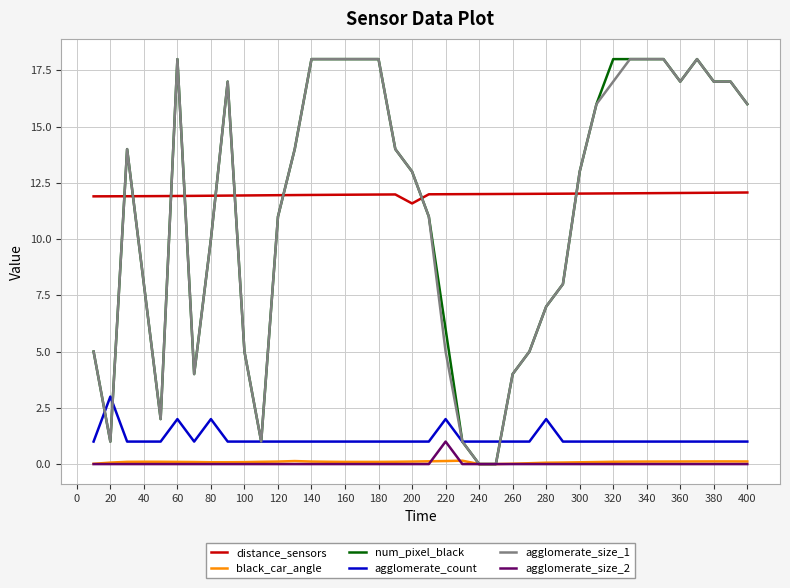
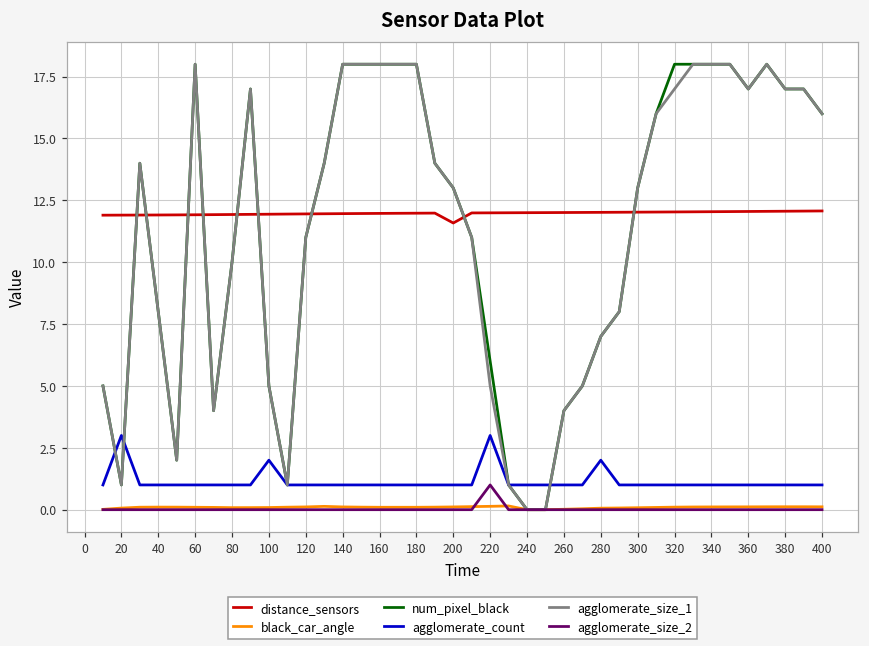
agglomerate_count, 60: 2 -> 1
agglomerate_count, 80: 2 -> 1
agglomerate_count, 100: 1 -> 2
agglomerate_count, 220: 2 -> 3
